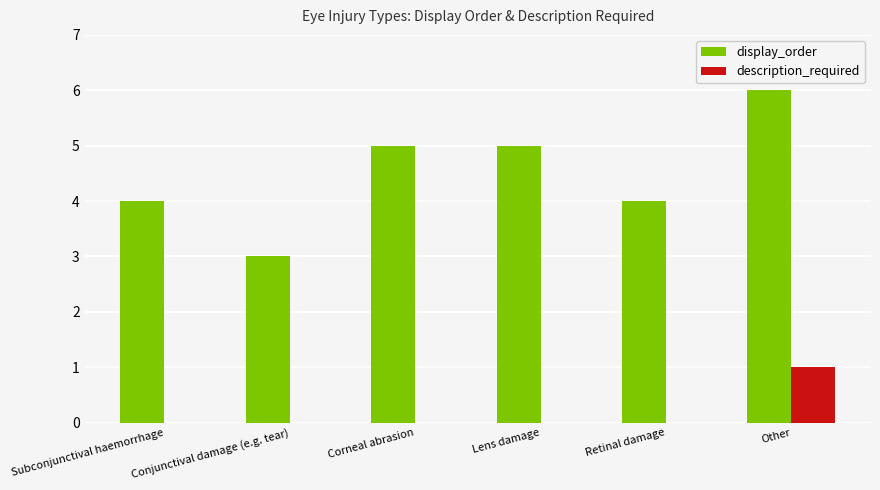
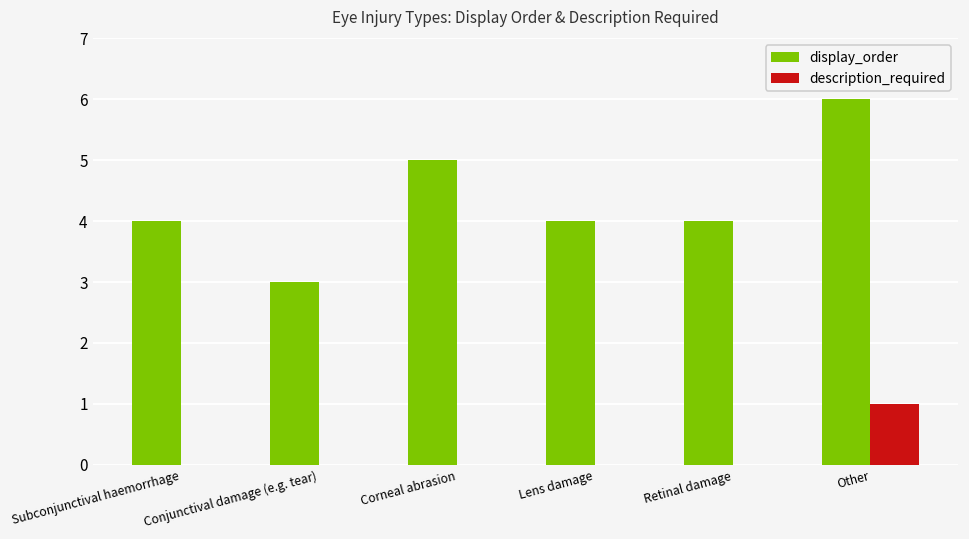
display_order, Lens damage: 5 -> 4
